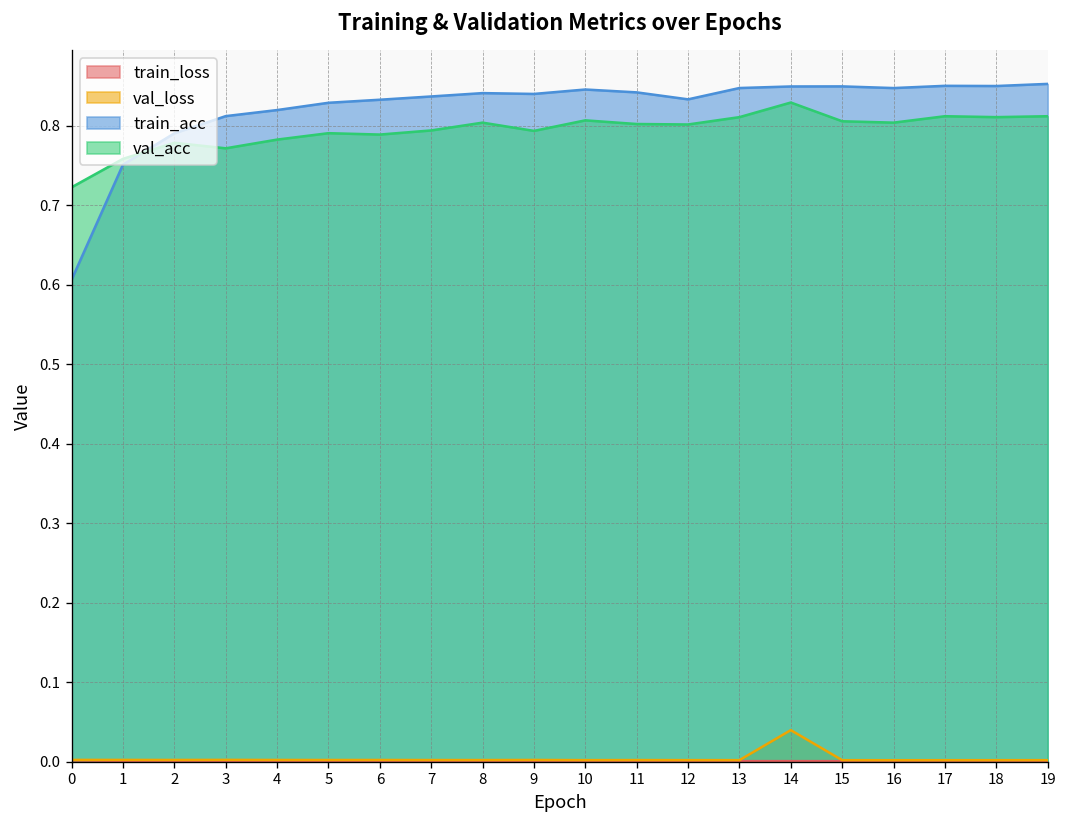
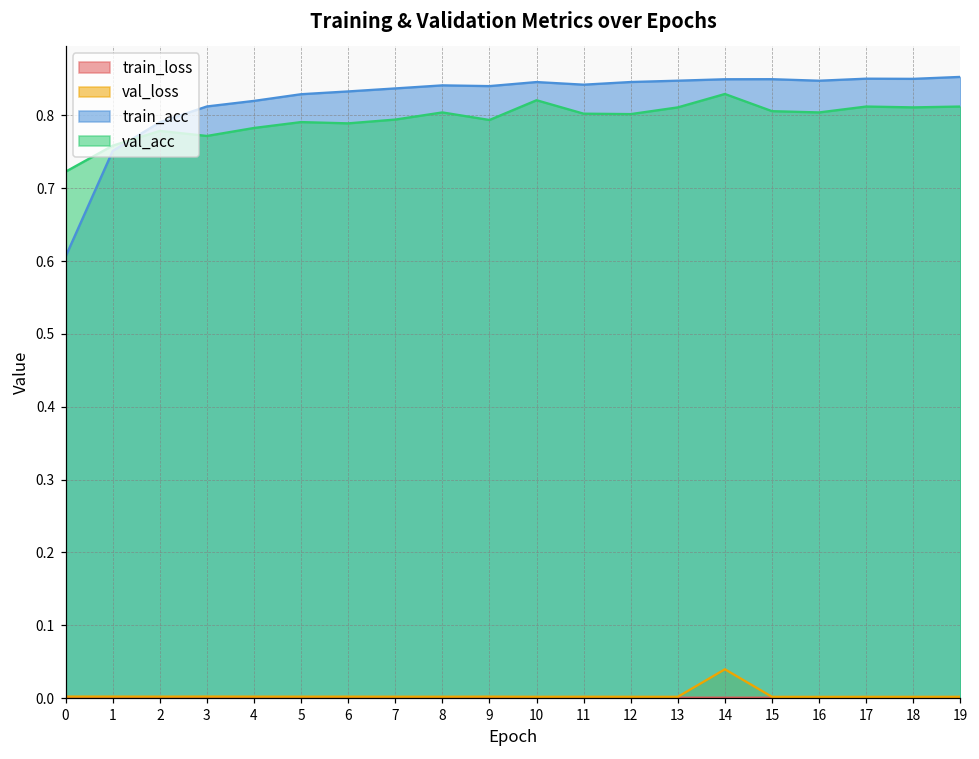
val_acc, 10: 0.81 -> 0.82
train_acc, 12: 0.83 -> 0.85
